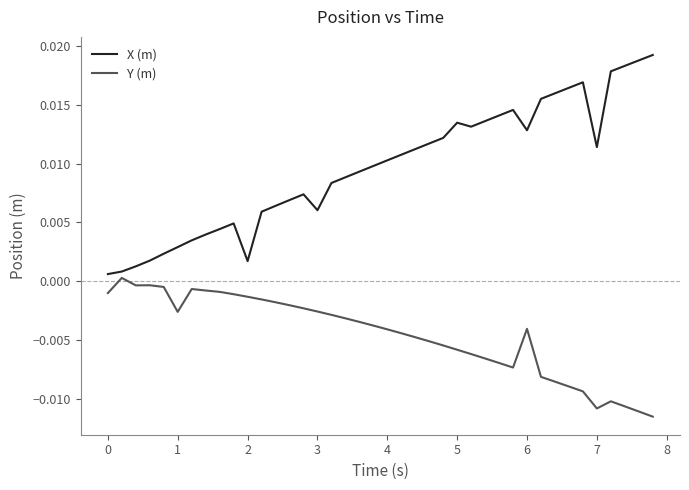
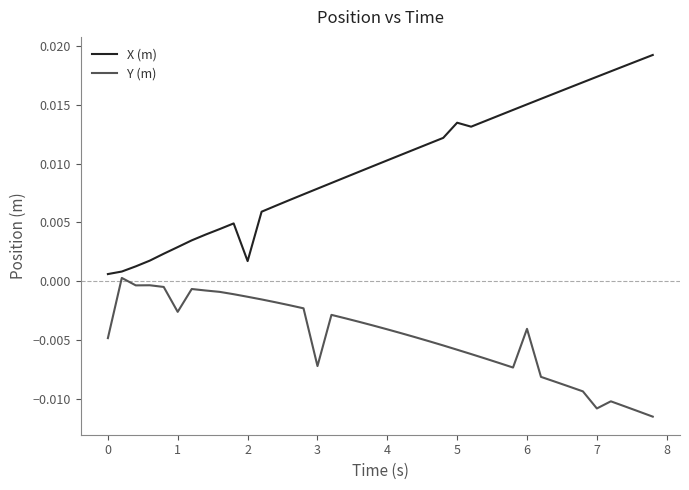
Y (m), 0: -0.0010 -> -0.0049
X (m), 3: 0.0060 -> 0.0079
Y (m), 3: -0.0026 -> -0.0072
X (m), 6: 0.0129 -> 0.0151
X (m), 7: 0.0114 -> 0.0174
